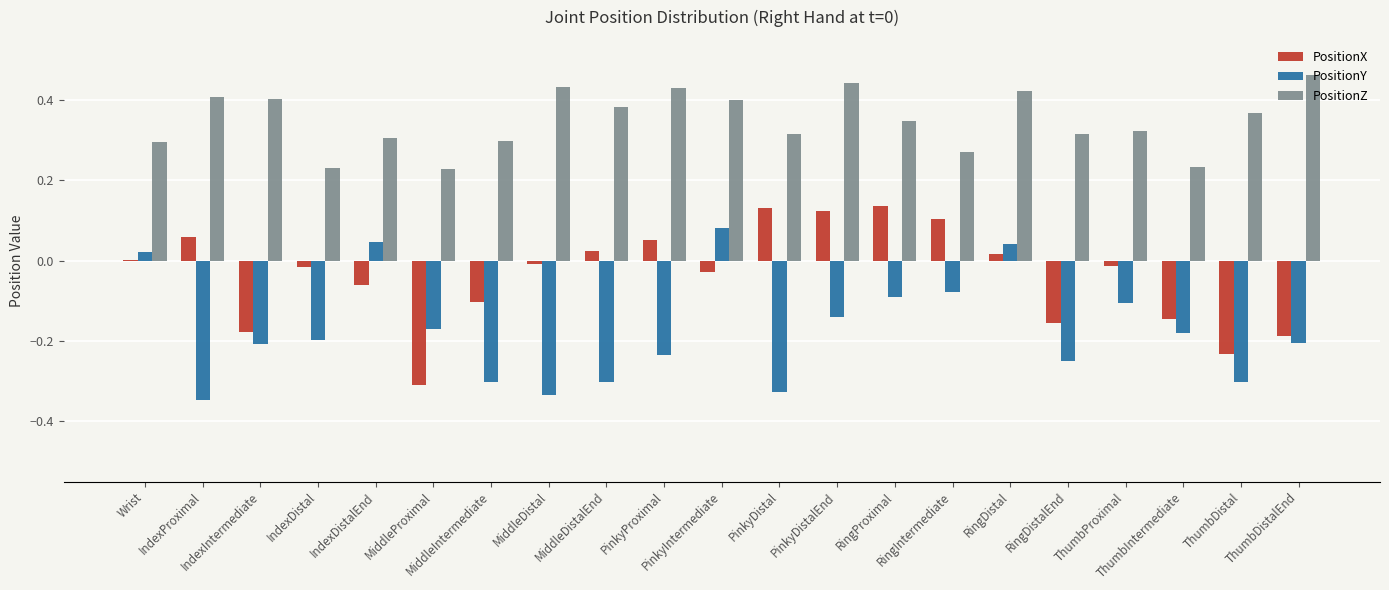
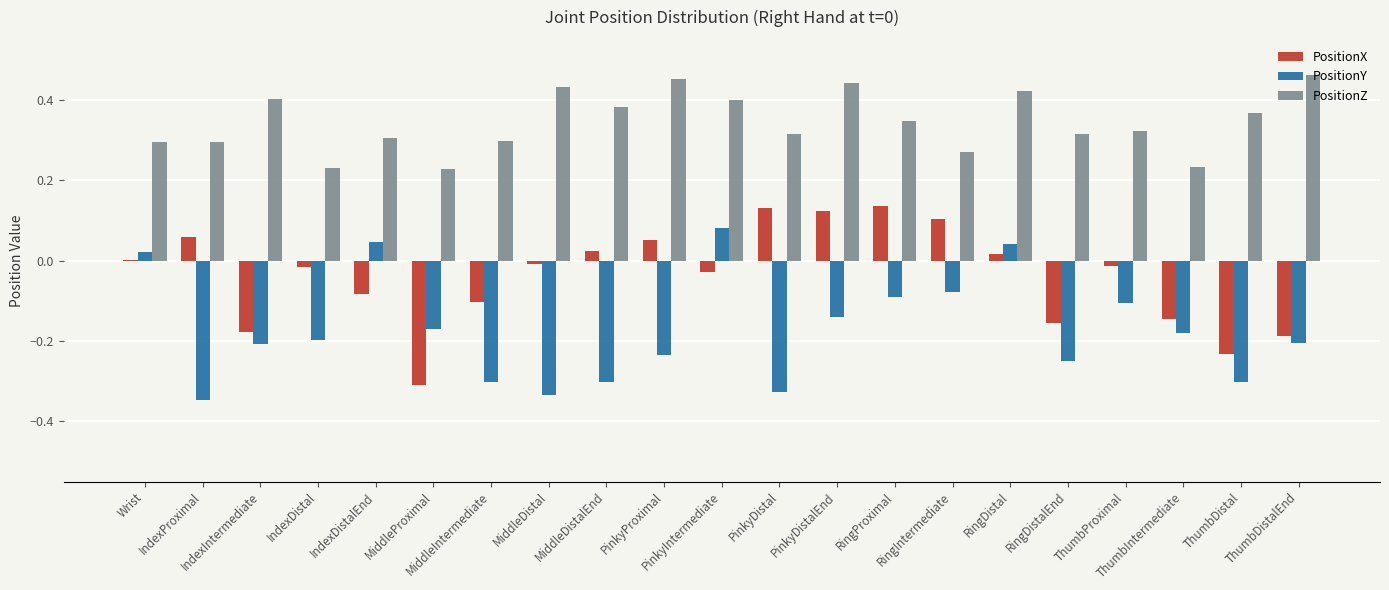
PositionZ, IndexProximal: 0.41 -> 0.30
PositionX, IndexDistalEnd: -0.06 -> -0.08
PositionZ, PinkyProximal: 0.43 -> 0.45
